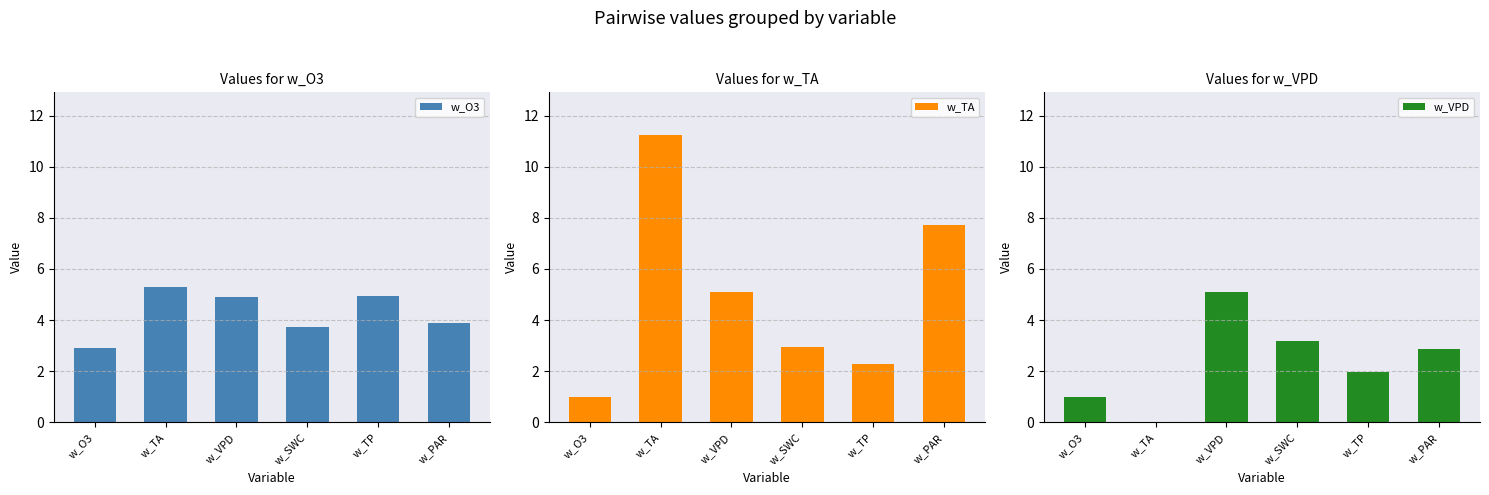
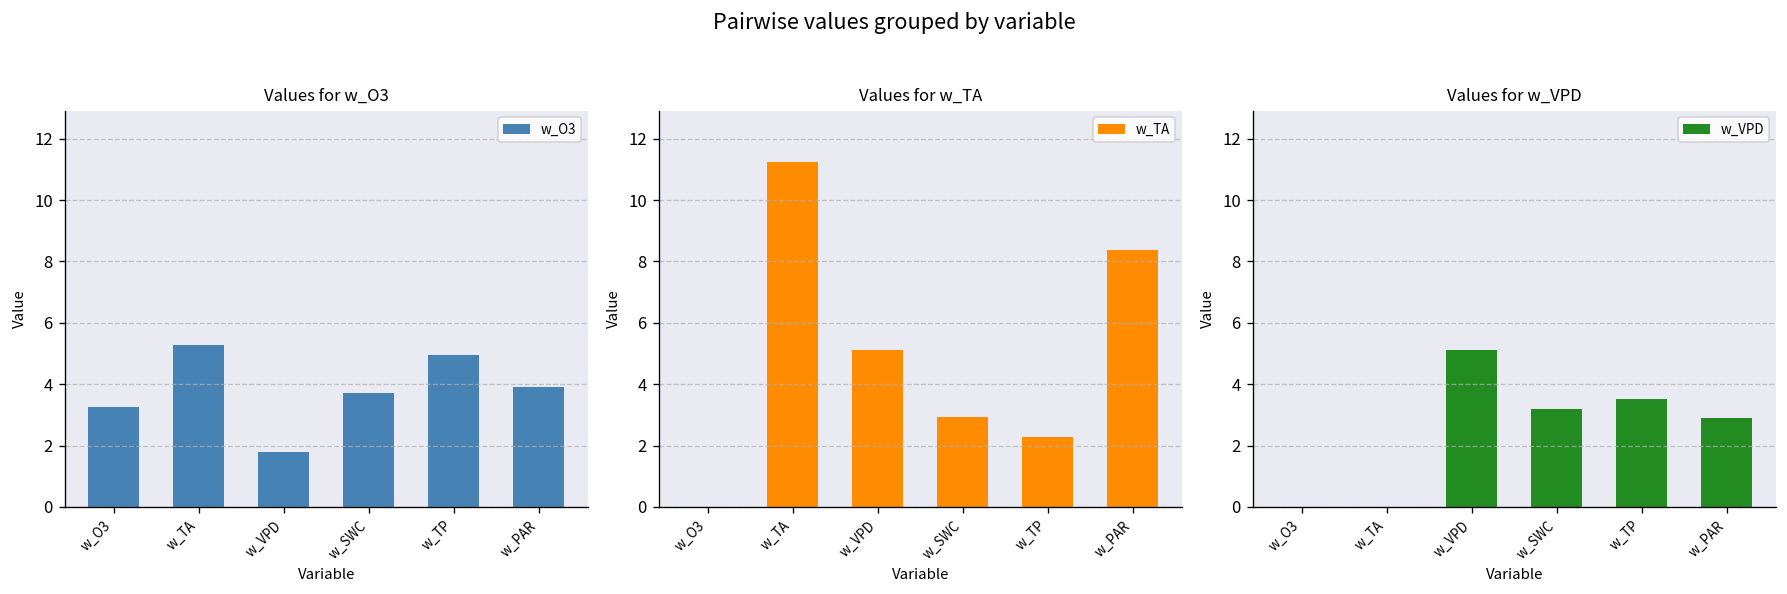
Values for w_O3, w_O3: 2.9 -> 3.2
Values for w_O3, w_VPD: 4.9 -> 1.8
Values for w_TA, w_O3: 1 -> 0
Values for w_TA, w_PAR: 7.7 -> 8.4
Values for w_VPD, w_O3: 1 -> 0
Values for w_VPD, w_TP: 2.0 -> 3.5
